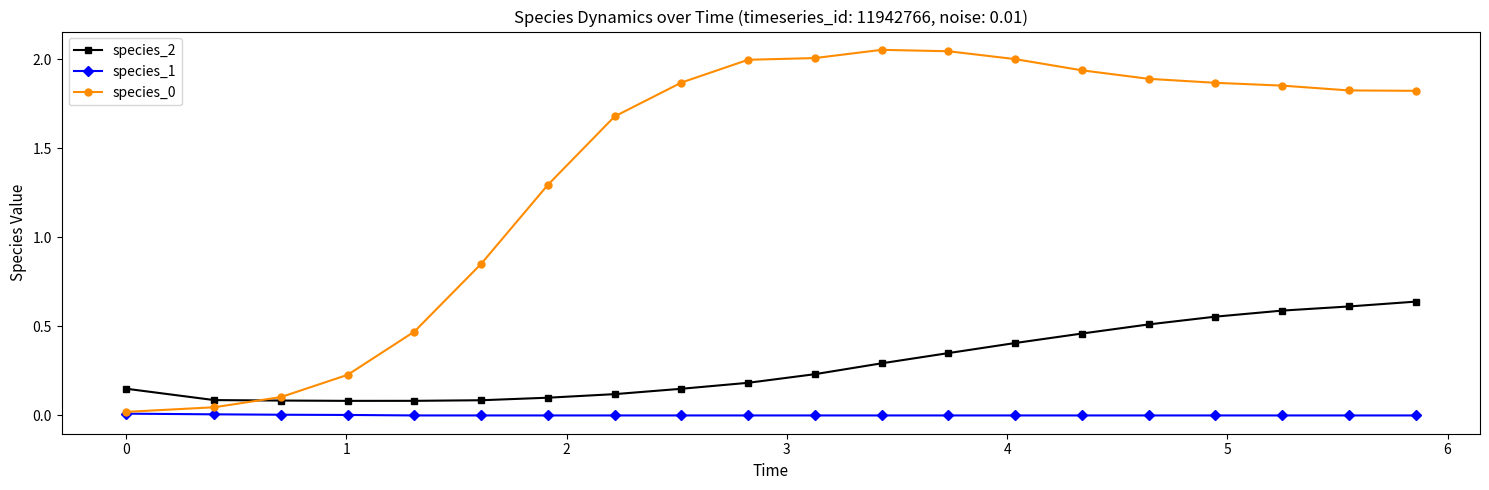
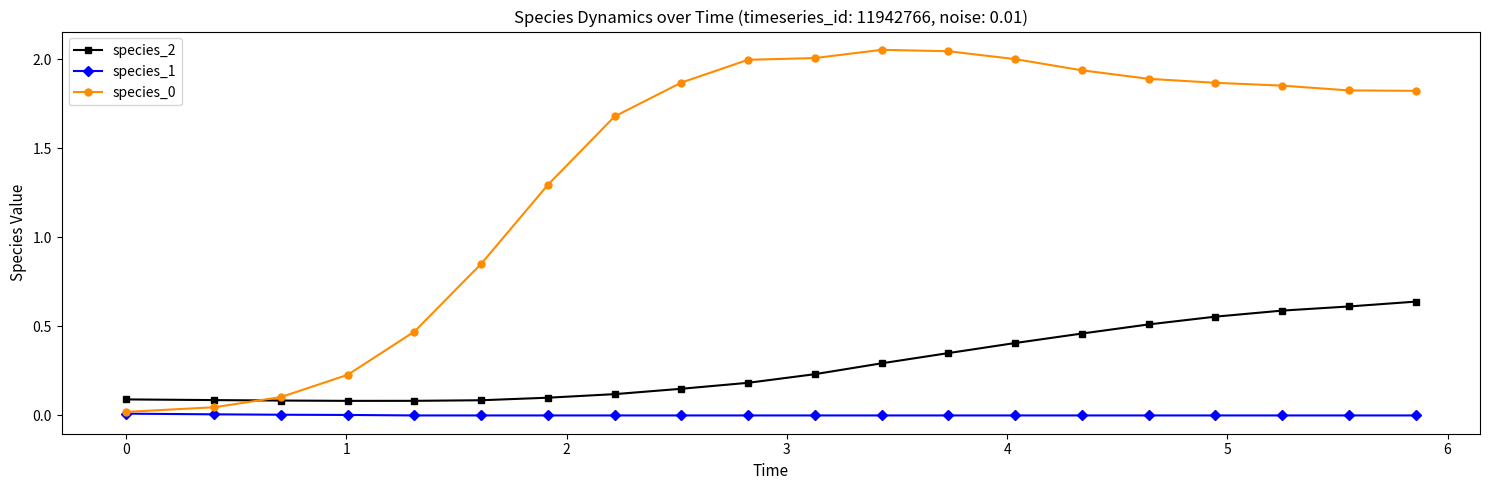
species_2, 0: 0.15 -> 0.09
